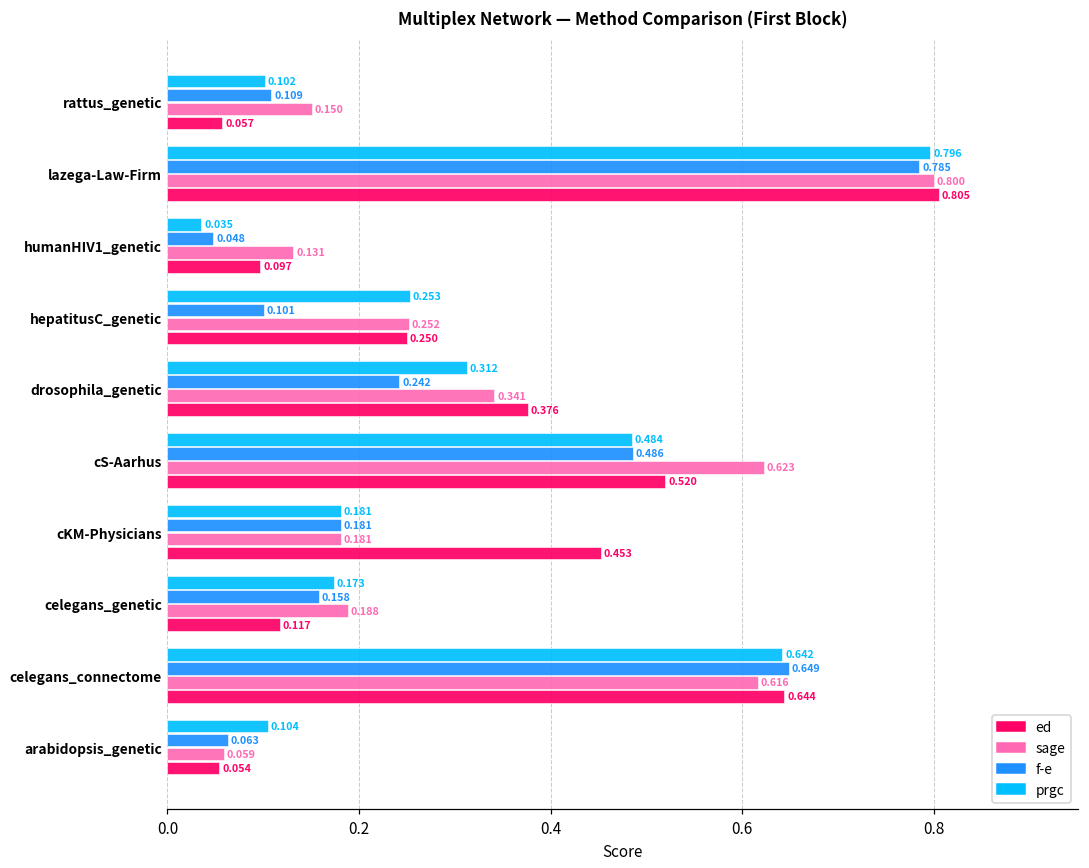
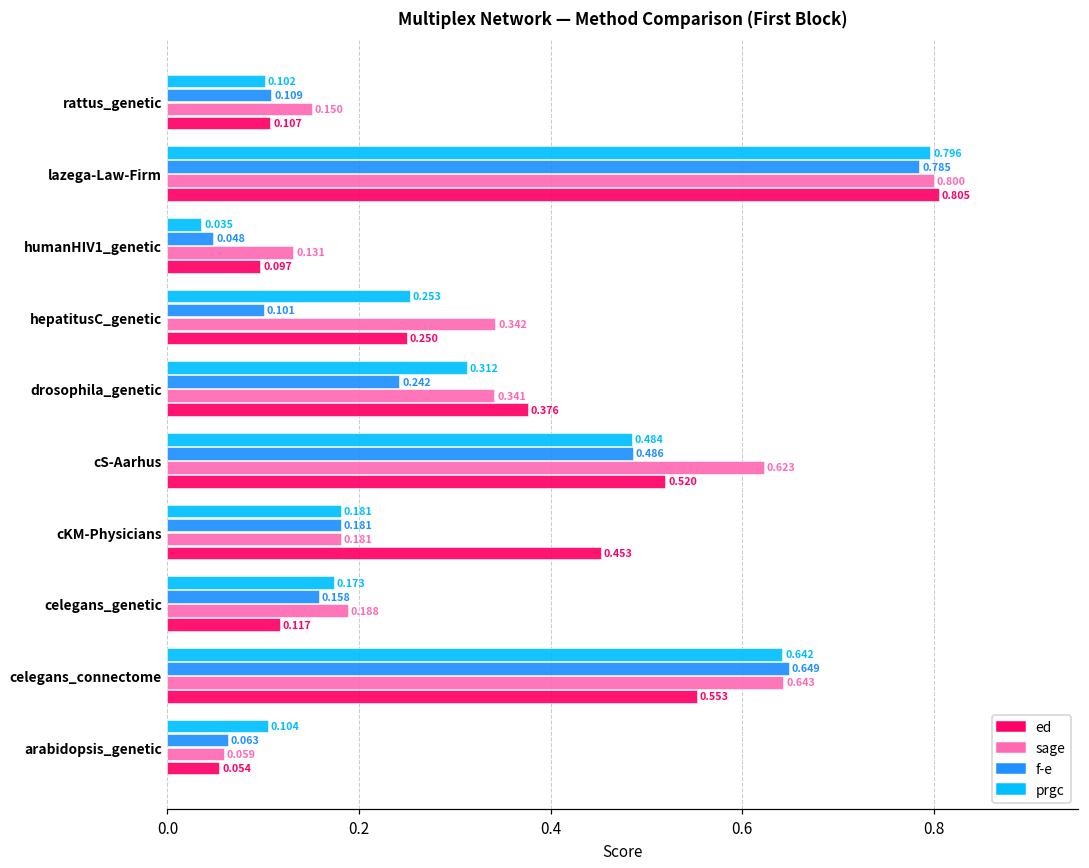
ed, rattus_genetic: 0.057 -> 0.107
sage, hepatitusC_genetic: 0.252 -> 0.342
sage, celegans_connectome: 0.616 -> 0.643
ed, celegans_connectome: 0.644 -> 0.553
